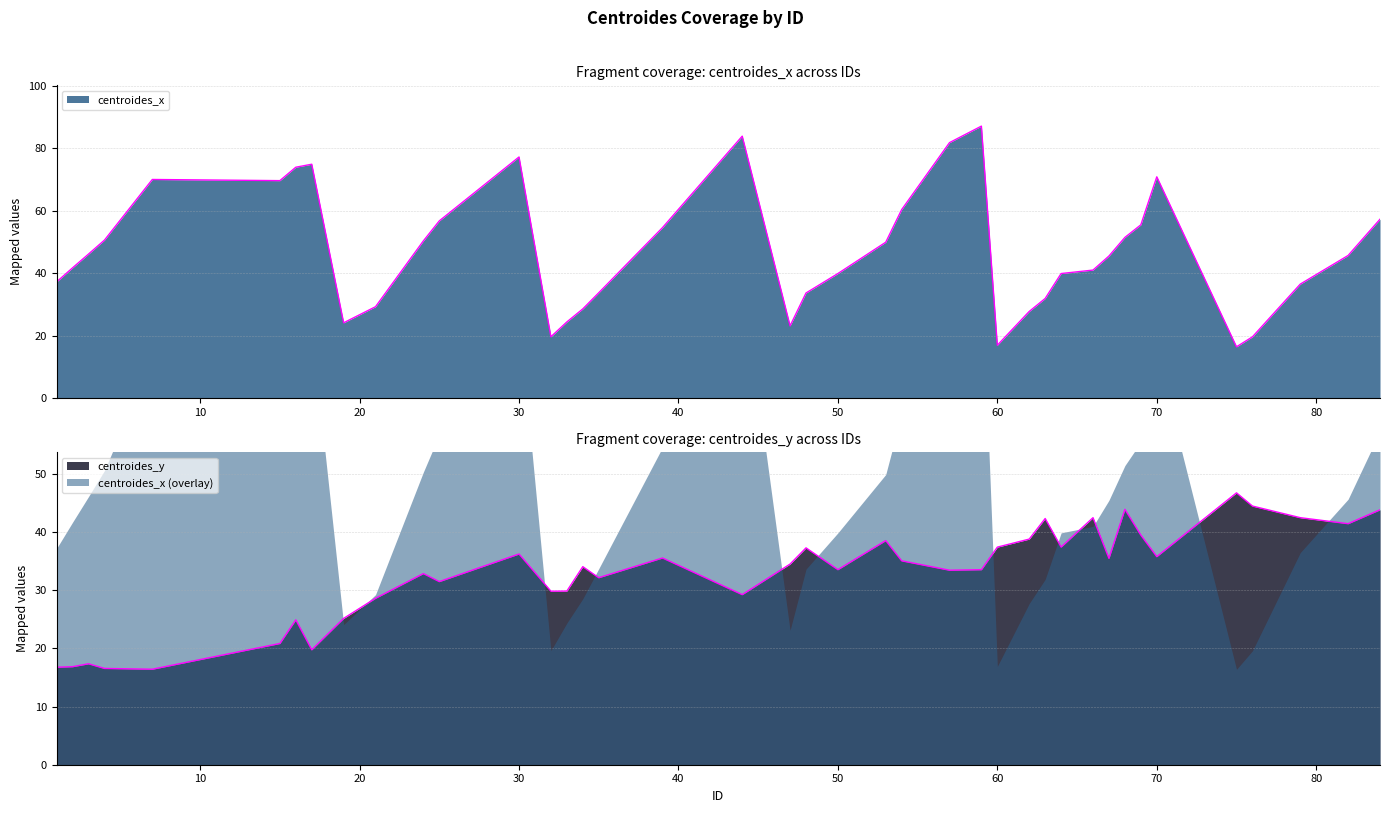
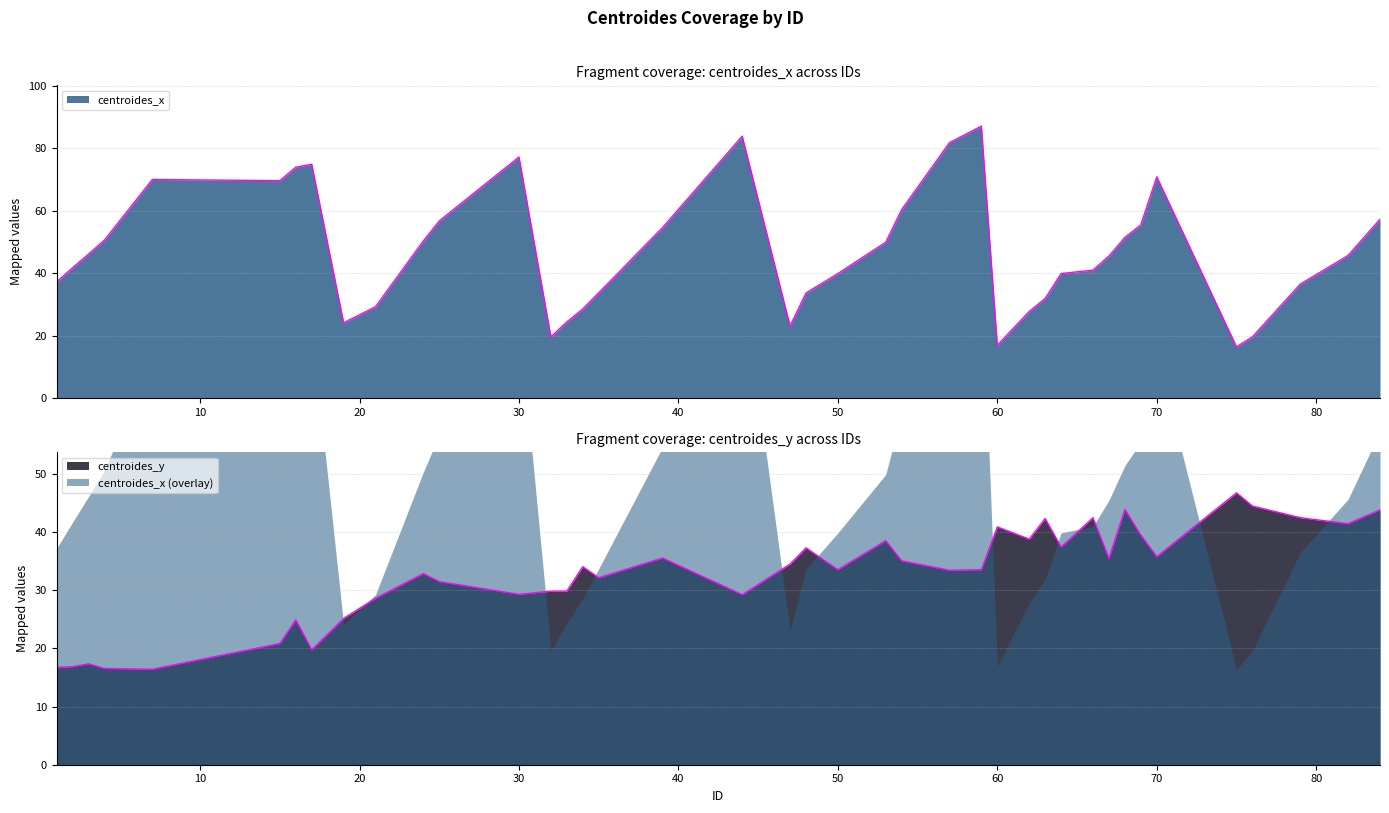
Fragment coverage: centroides_y across IDs, centroides_y, 30: 36 -> 29
Fragment coverage: centroides_y across IDs, centroides_y, 60: 37 -> 41
